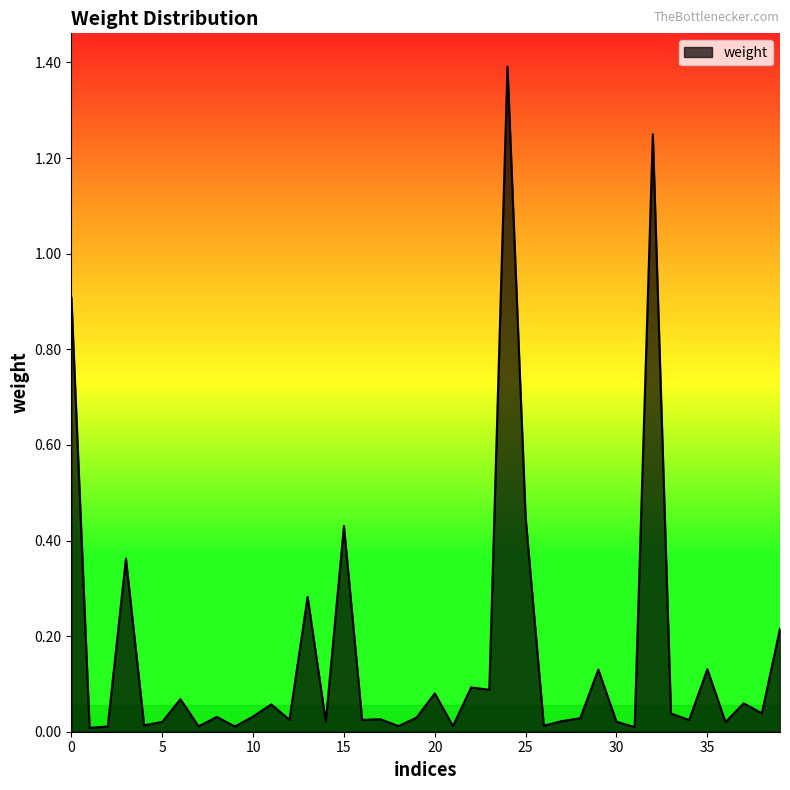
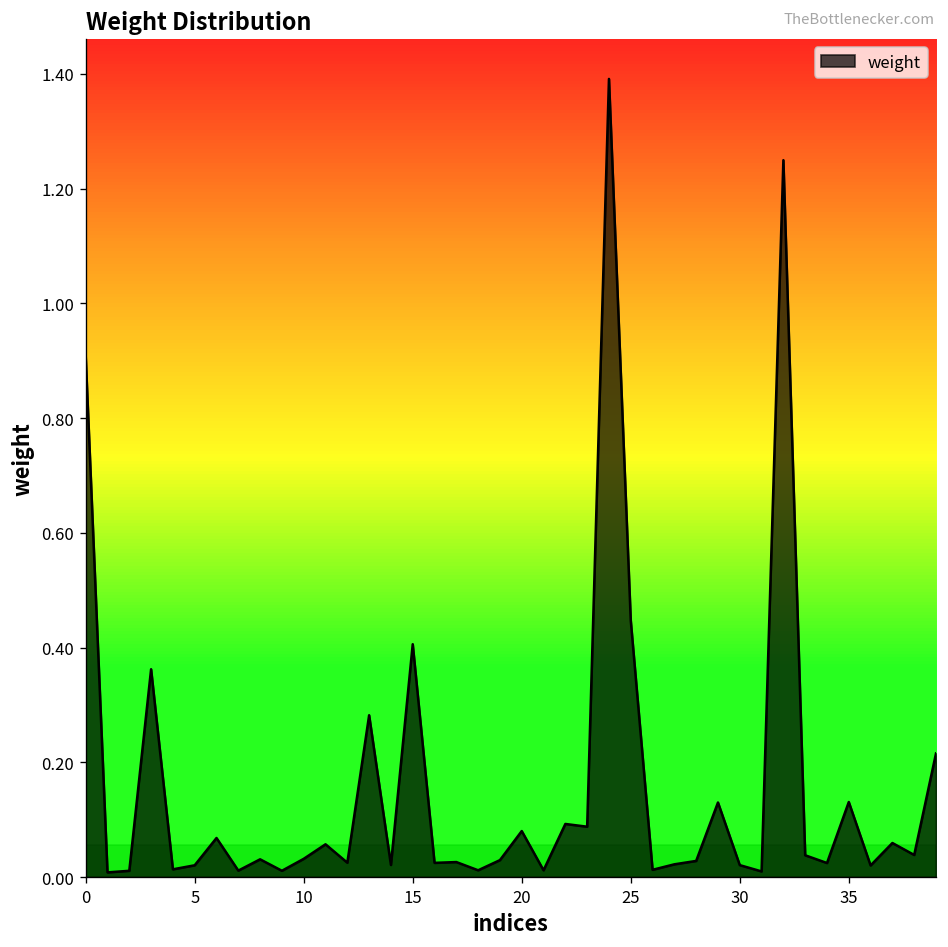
15: 0.43 -> 0.41
